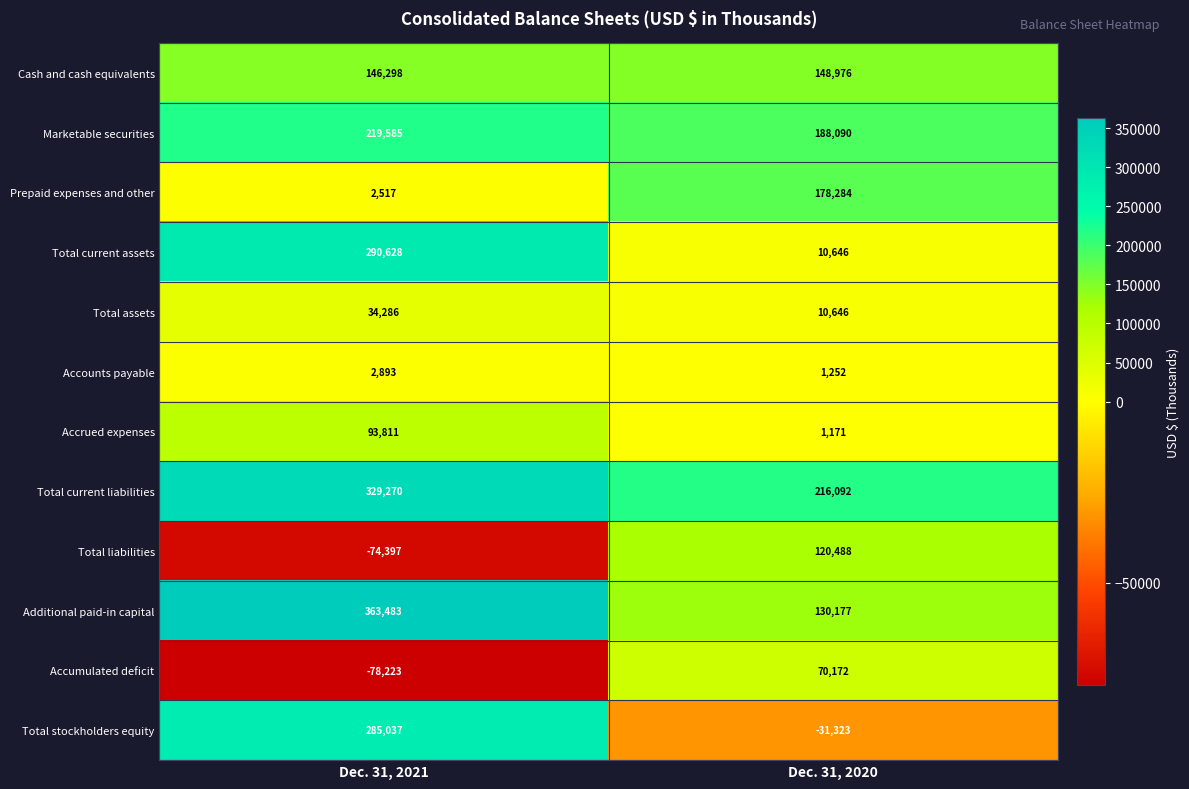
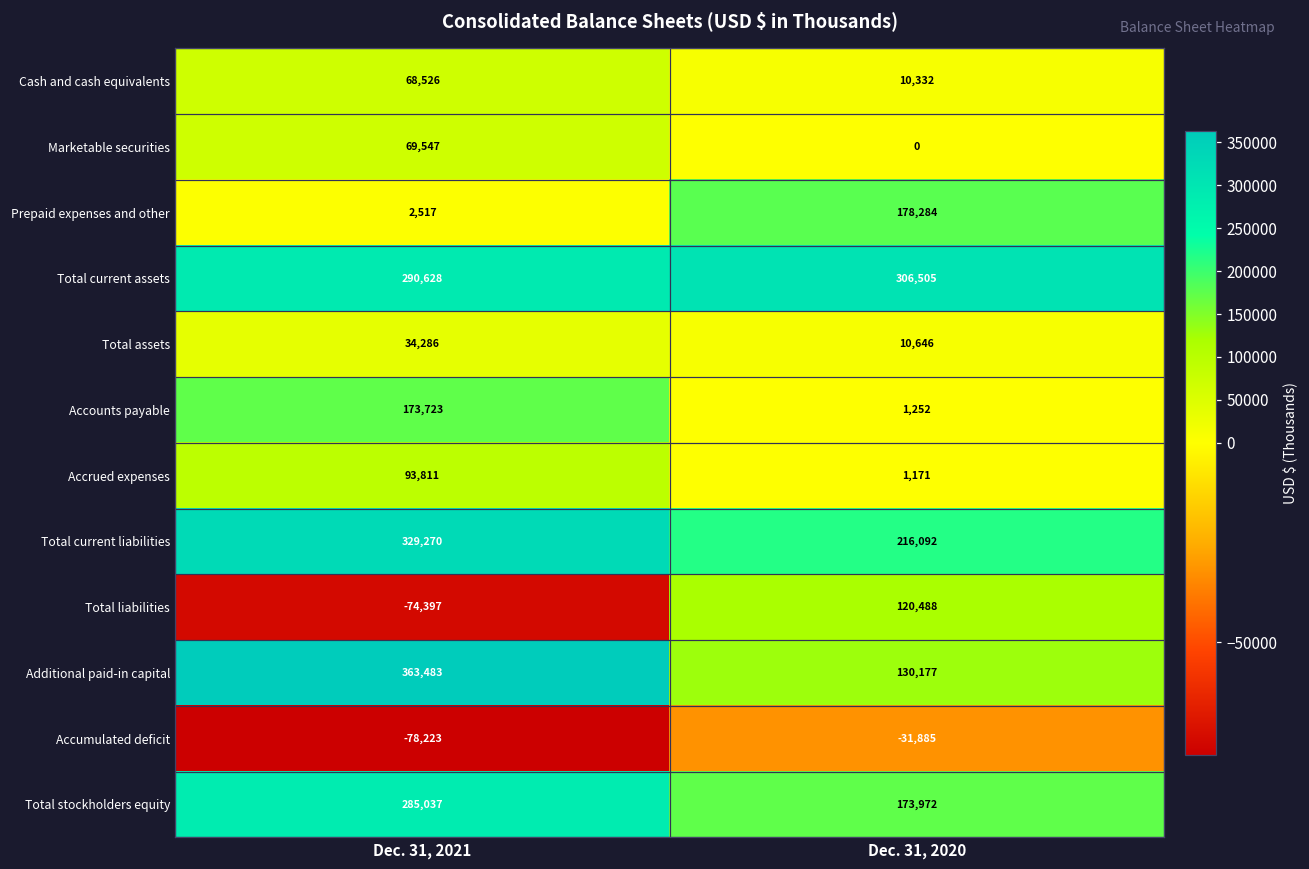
Cash and cash equivalents, Dec. 31, 2021: 146,298 -> 68,526
Cash and cash equivalents, Dec. 31, 2020: 148,976 -> 10,332
Marketable securities, Dec. 31, 2021: 219,585 -> 69,547
Marketable securities, Dec. 31, 2020: 188,090 -> 0
Total current assets, Dec. 31, 2020: 10,646 -> 306,505
Accounts payable, Dec. 31, 2021: 2,893 -> 173,723
Accumulated deficit, Dec. 31, 2020: 70,172 -> -31,885
Total stockholders equity, Dec. 31, 2020: -31,323 -> 173,972
